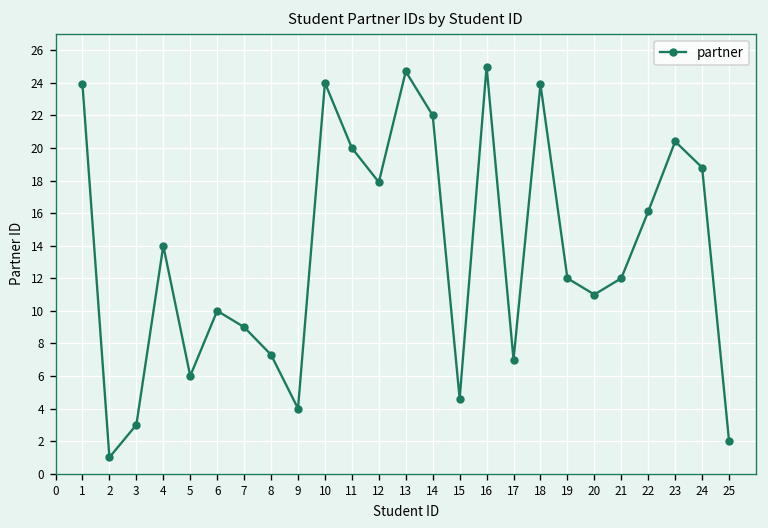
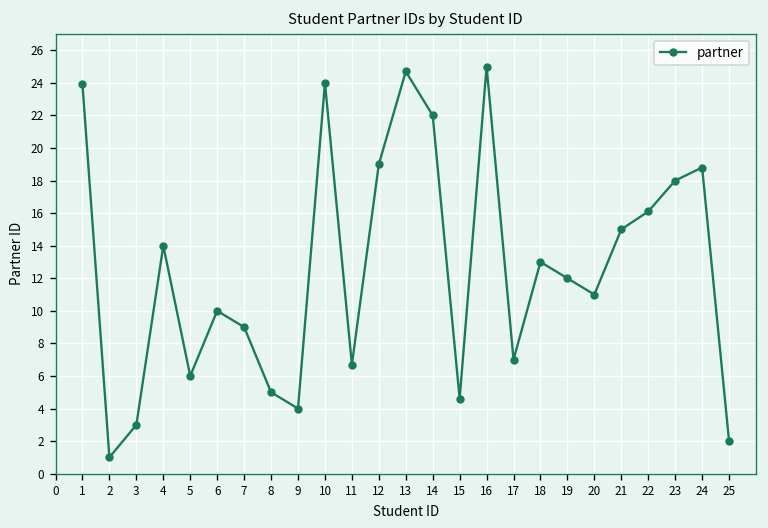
8: 7.3 -> 5.0
11: 20.0 -> 6.7
12: 17.9 -> 19.0
18: 23.9 -> 13.0
21: 12 -> 15
23: 20.4 -> 18.0
